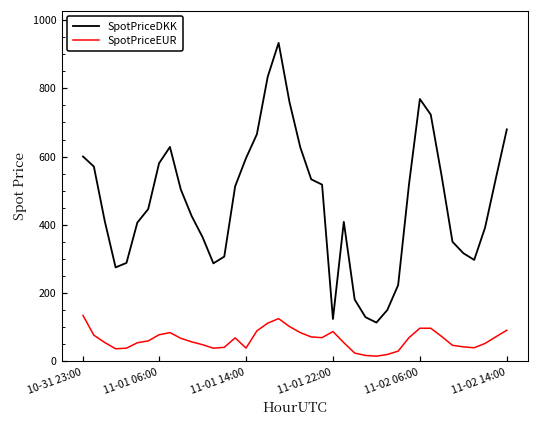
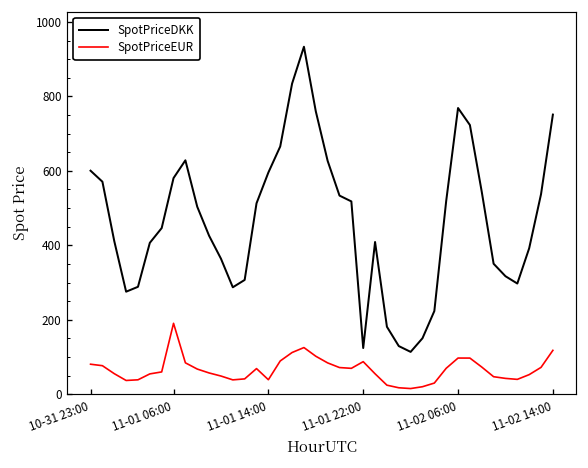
SpotPriceEUR, 10-31 23:00: 130 -> 80
SpotPriceEUR, 11-01 06:00: 80 -> 190
SpotPriceDKK, 11-02 14:00: 680 -> 750
SpotPriceEUR, 11-02 14:00: 90 -> 120
